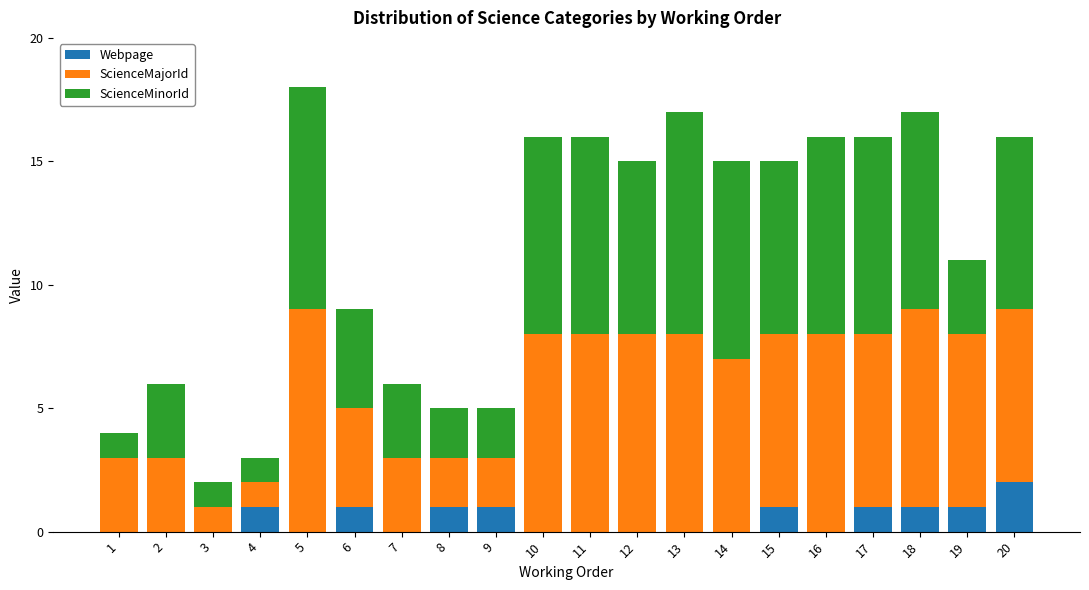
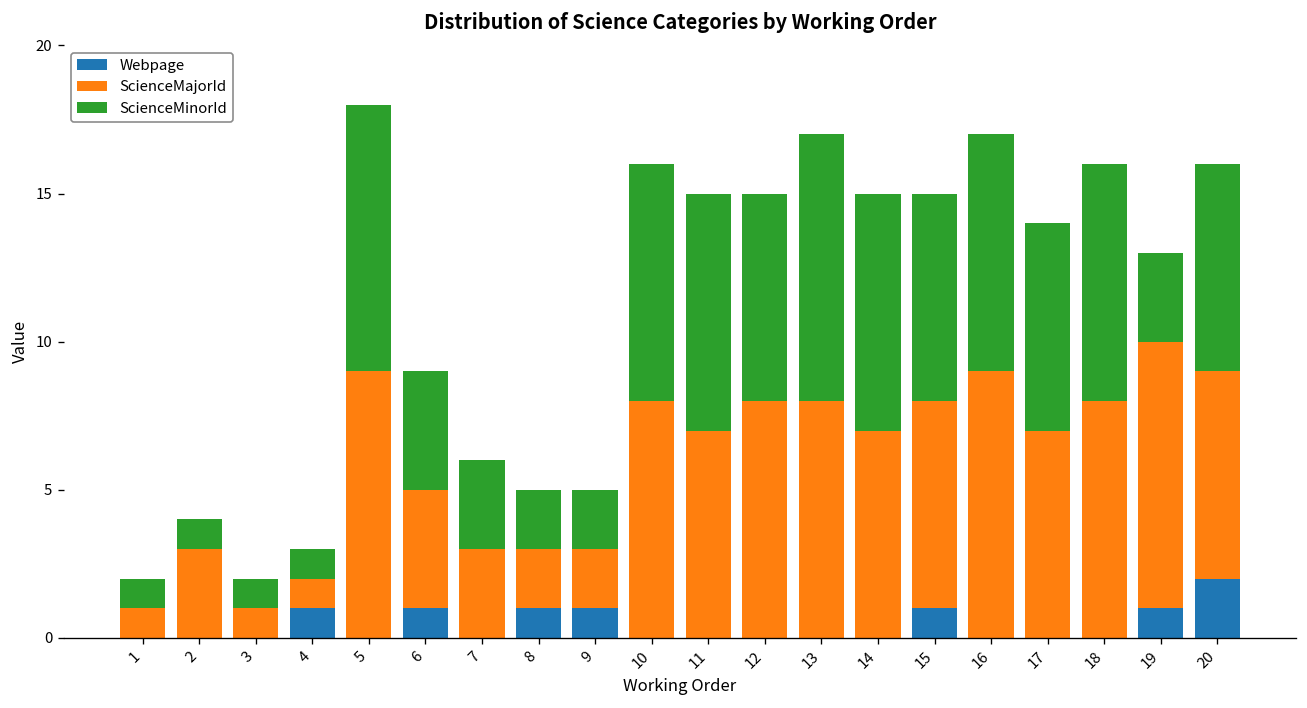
ScienceMajorId, 1: 3 -> 1
ScienceMinorId, 2: 3 -> 1
ScienceMajorId, 11: 8 -> 7
ScienceMajorId, 16: 8 -> 9
Webpage, 17: 1 -> 0
ScienceMinorId, 17: 8 -> 7
Webpage, 18: 1 -> 0
ScienceMajorId, 19: 7 -> 9
